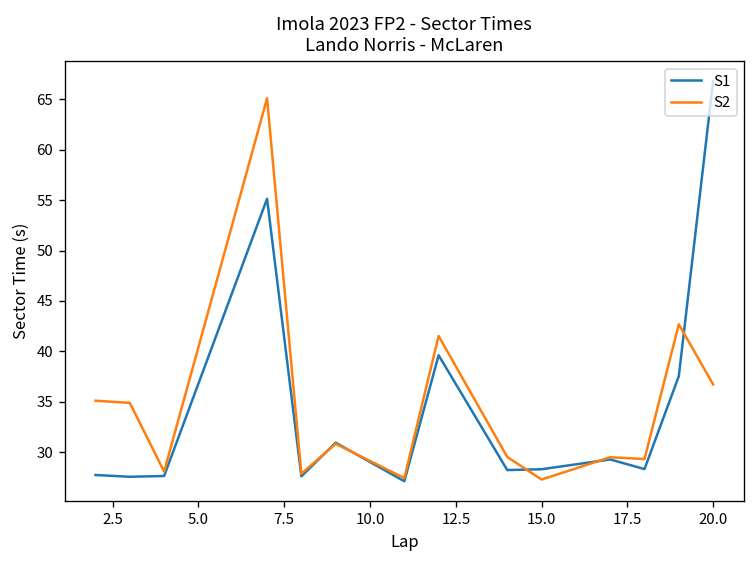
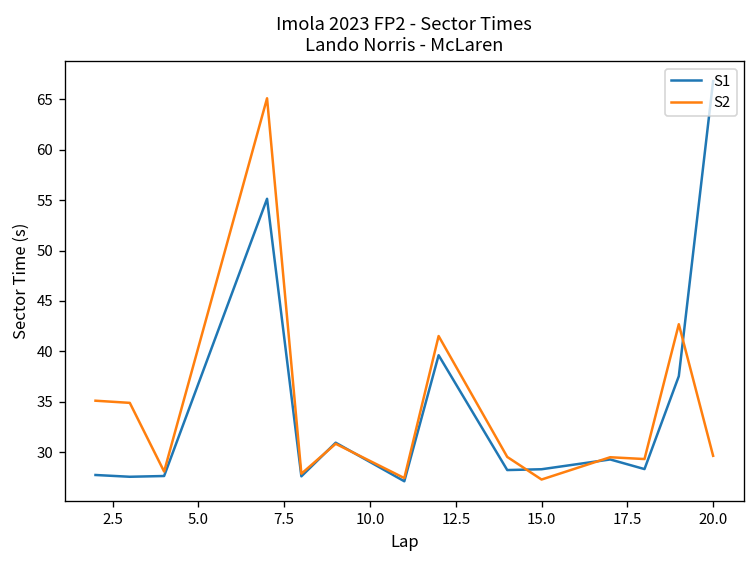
S2, 20.0: 37 -> 30
